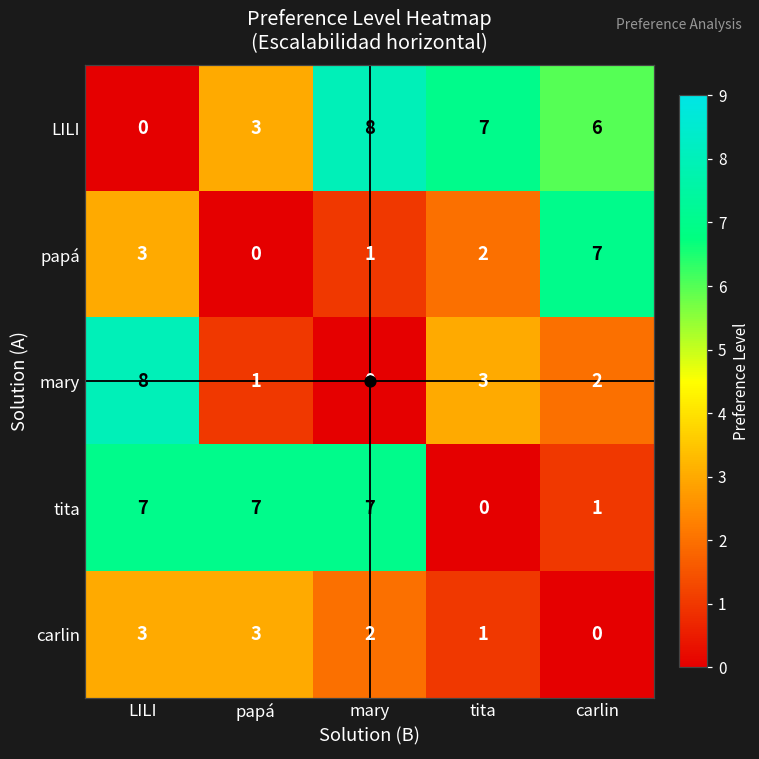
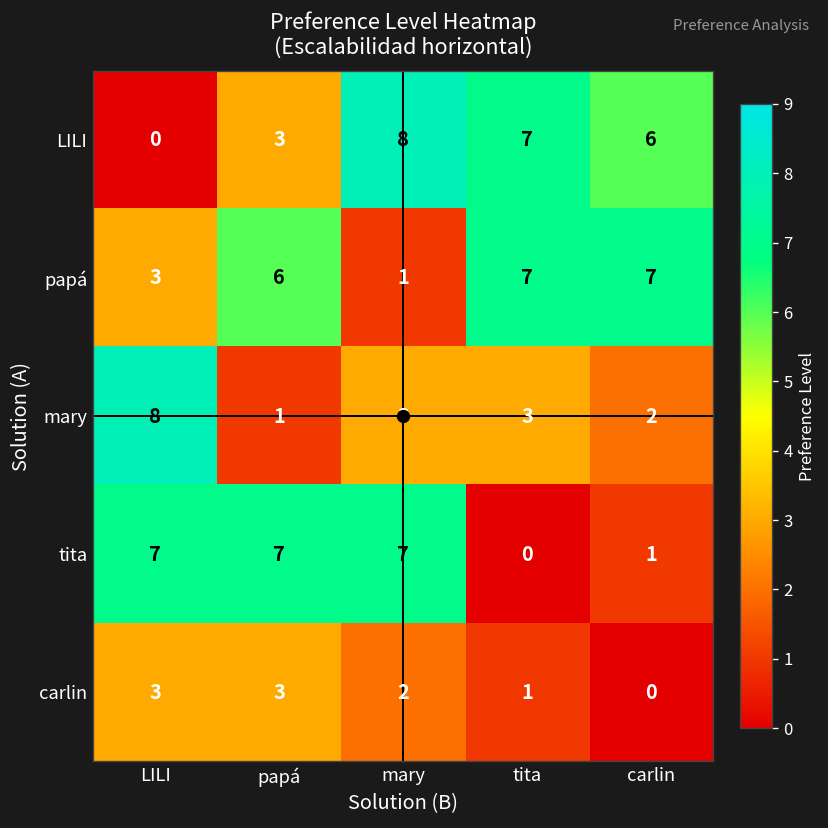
papá, papá: 0 -> 6
papá, tita: 2 -> 7
mary, mary: 0 -> 3
